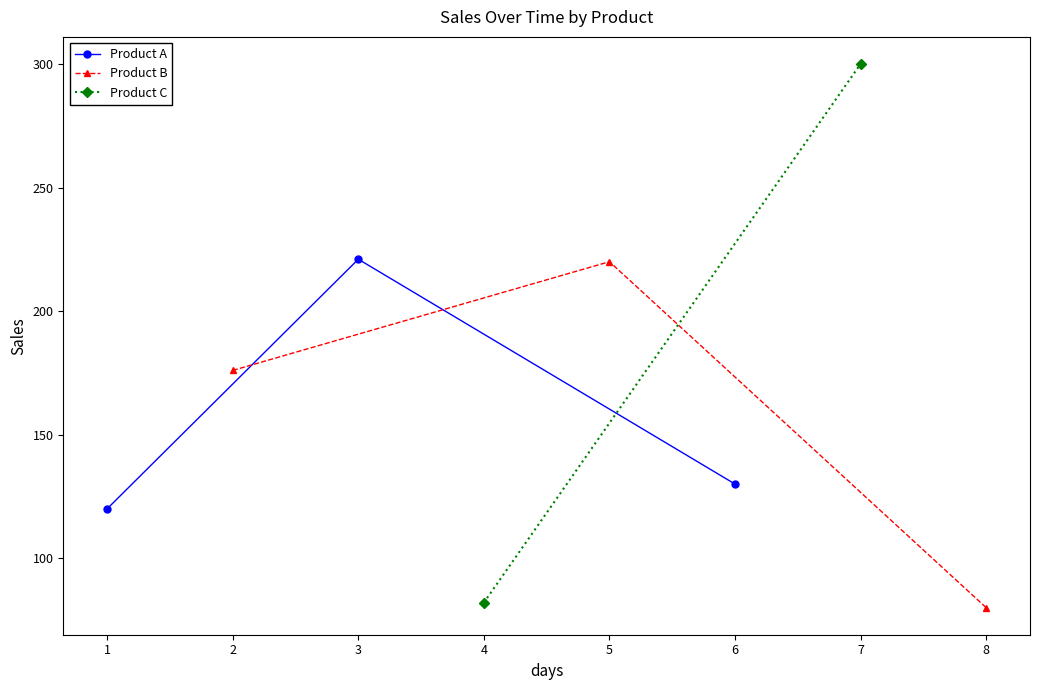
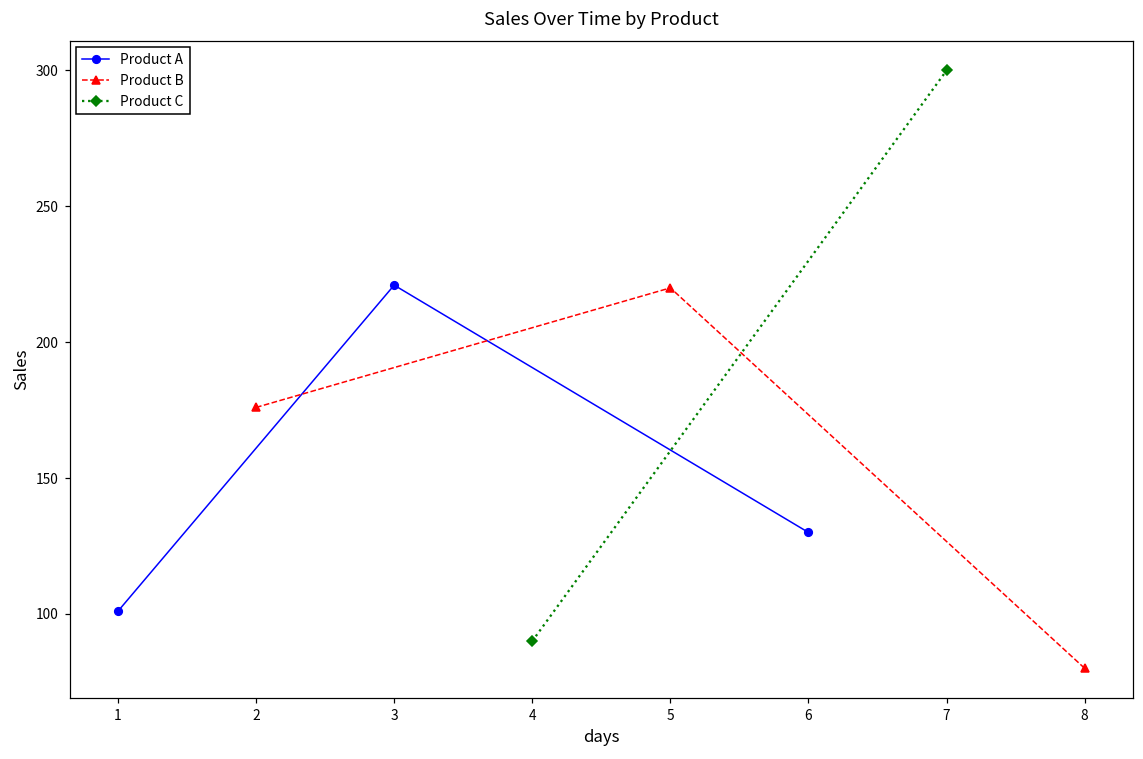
Product A, 1: 120 -> 101
Product C, 4: 82 -> 90
